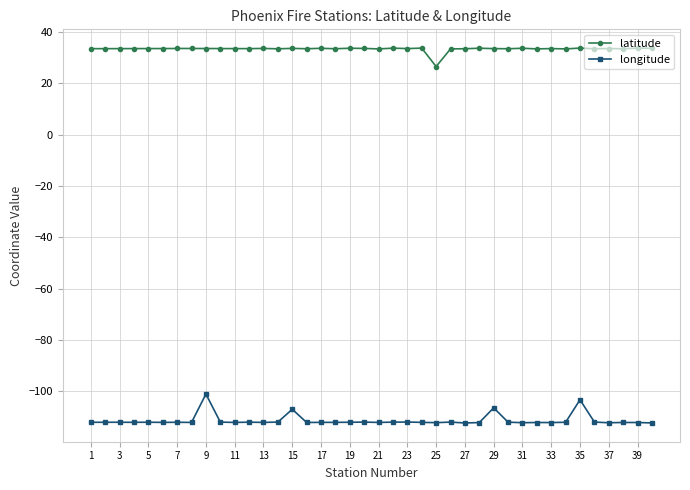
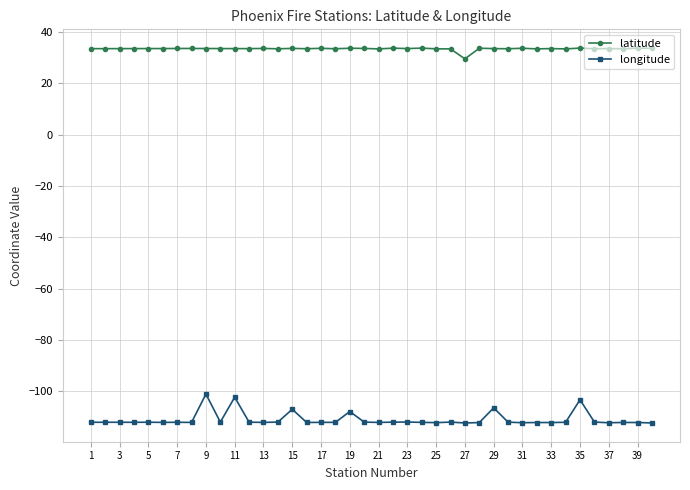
longitude, 11: -112 -> -102
longitude, 19: -112 -> -108
latitude, 25: 26 -> 33
latitude, 27: 33 -> 29
